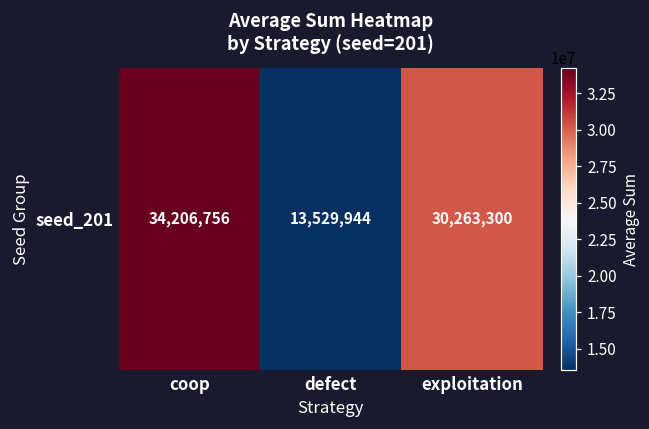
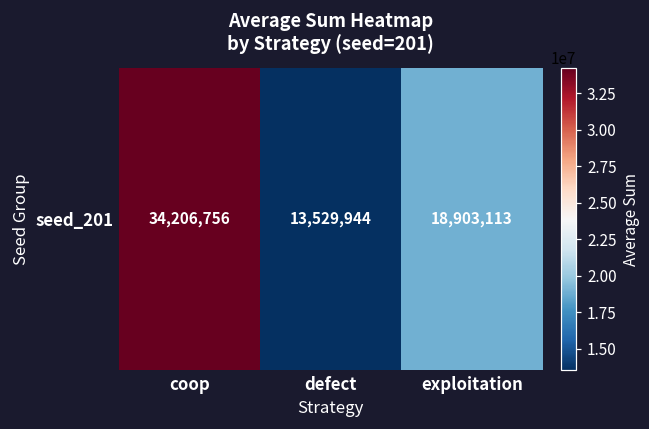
seed_201, exploitation: 30,263,300 -> 18,903,113
